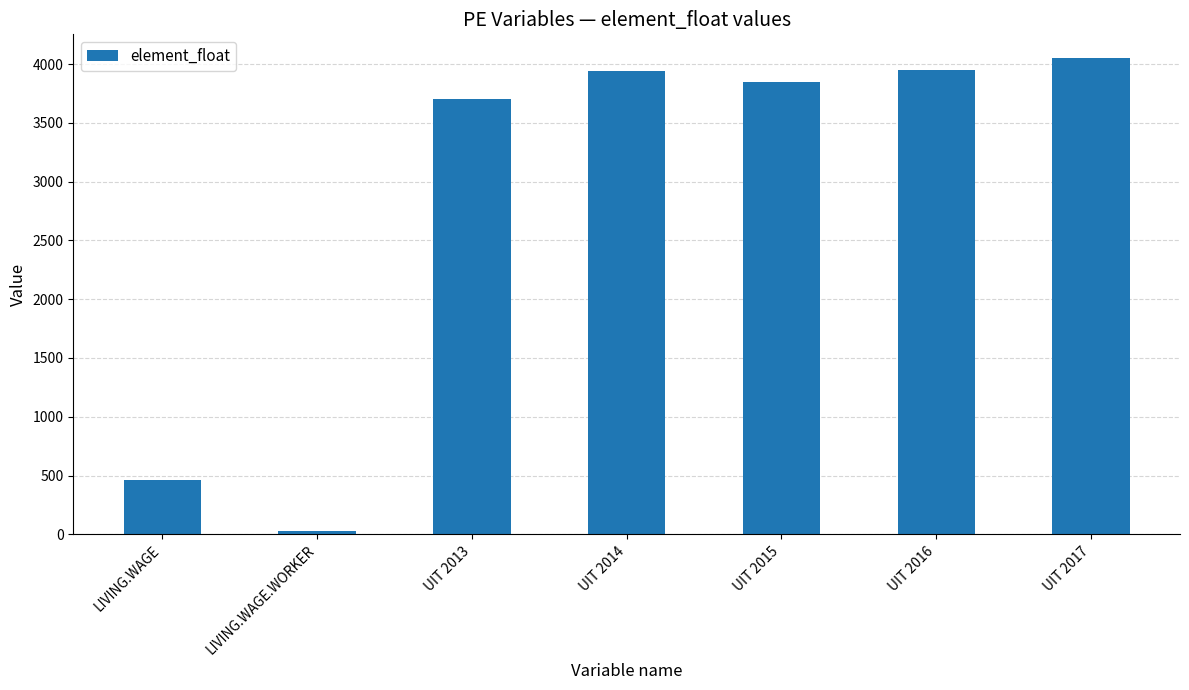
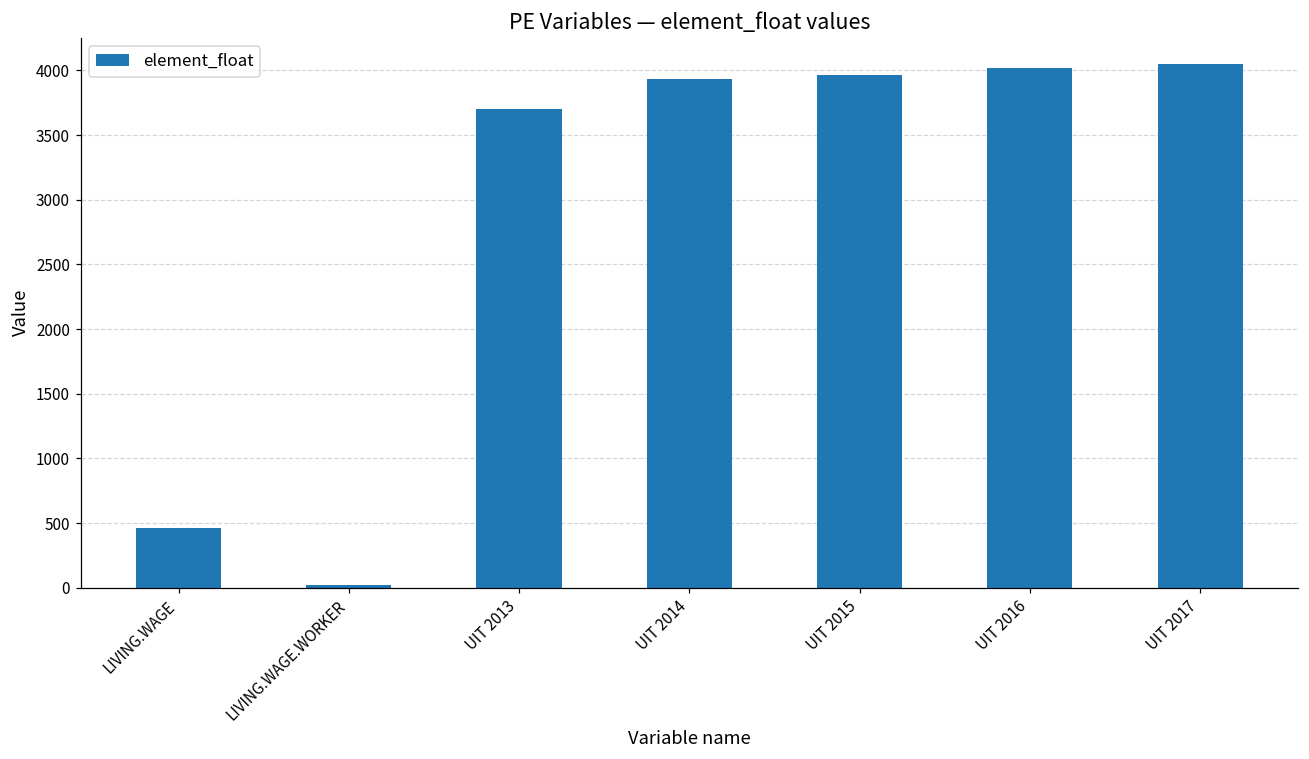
UIT 2015: 3850 -> 3960
UIT 2016: 3950 -> 4020
